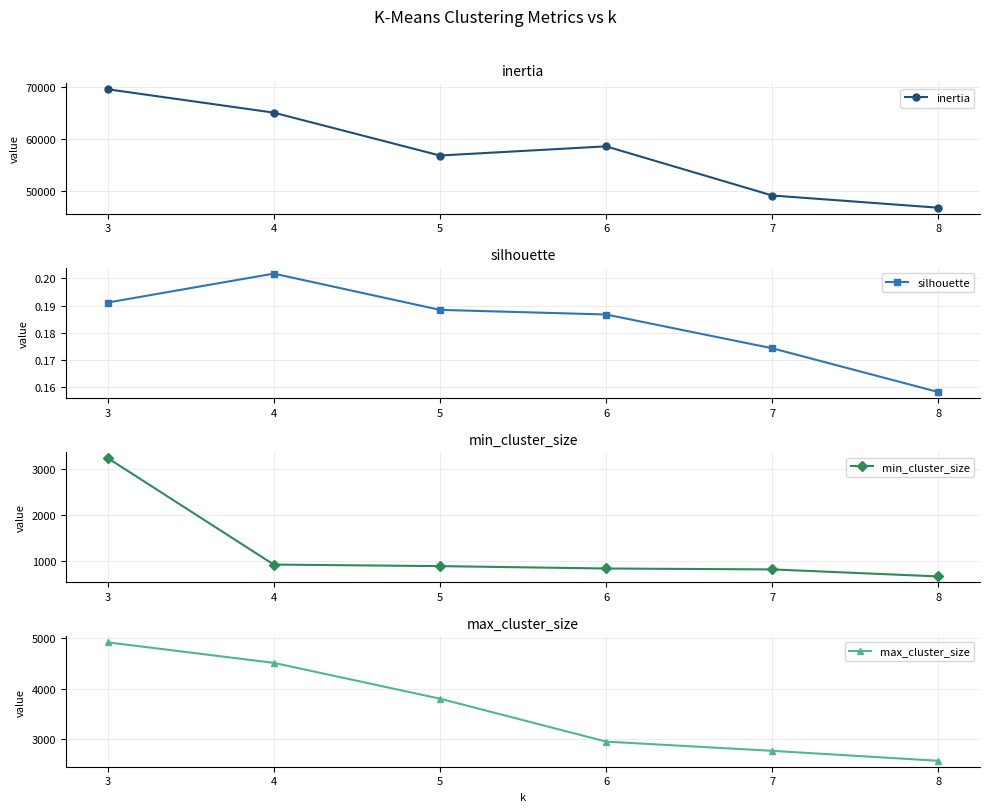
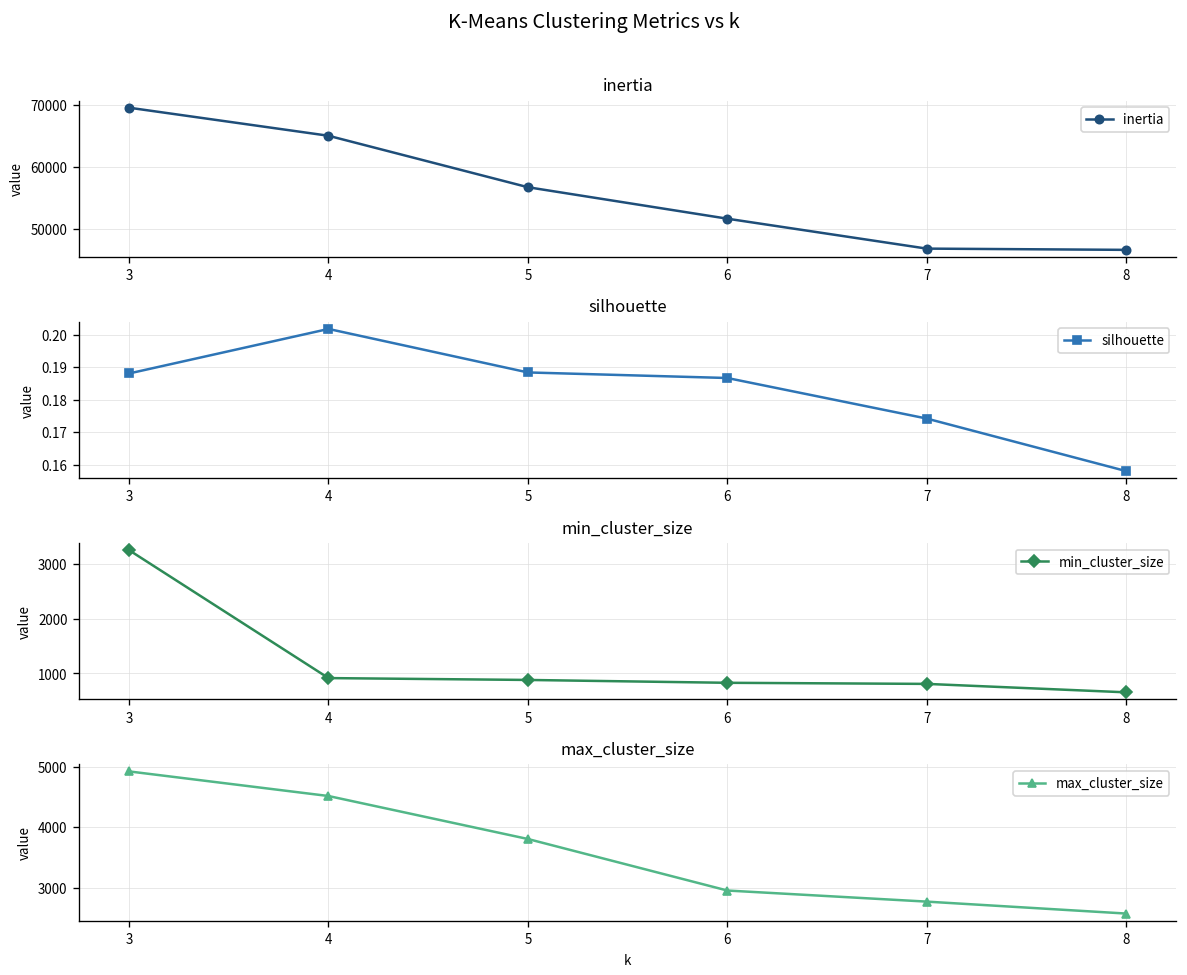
inertia, 6: 59000 -> 52000
inertia, 7: 49000 -> 47000
silhouette, 3: 0.191 -> 0.188
